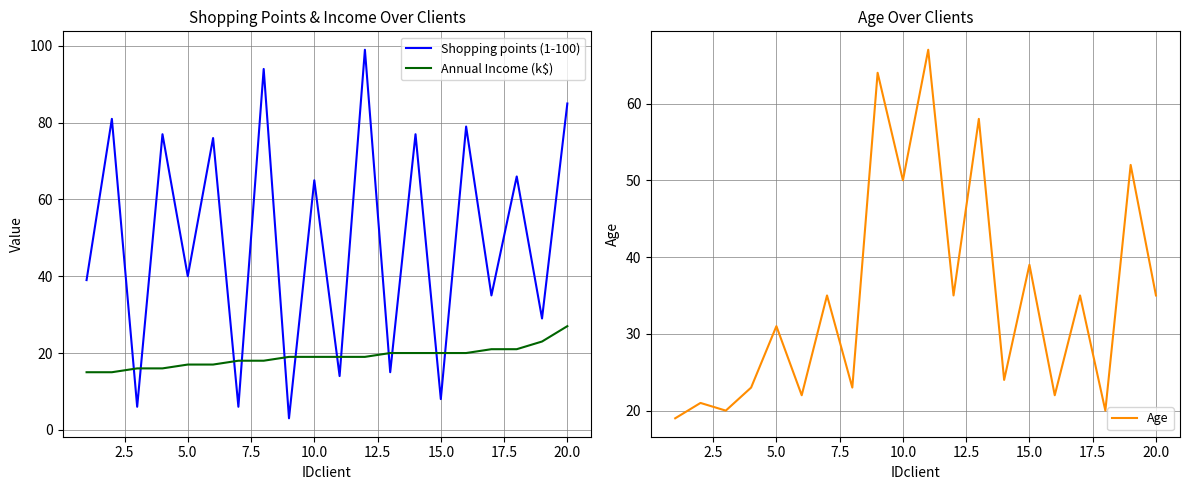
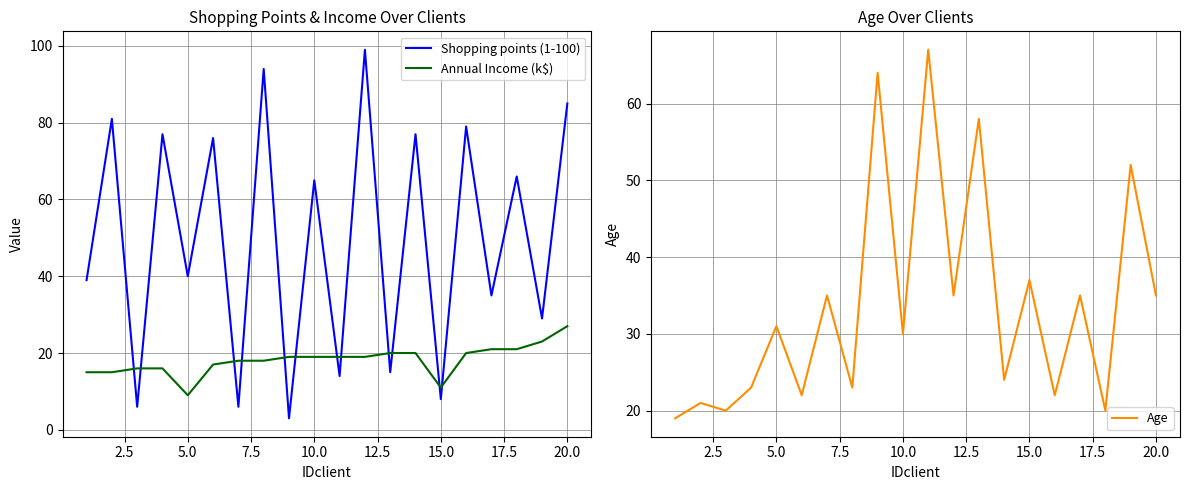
Shopping Points & Income Over Clients, Annual Income (k$), 5.0: 17 -> 9
Shopping Points & Income Over Clients, Annual Income (k$), 15.0: 20 -> 11
Age Over Clients, 10.0: 50 -> 30
Age Over Clients, 15.0: 39 -> 37
